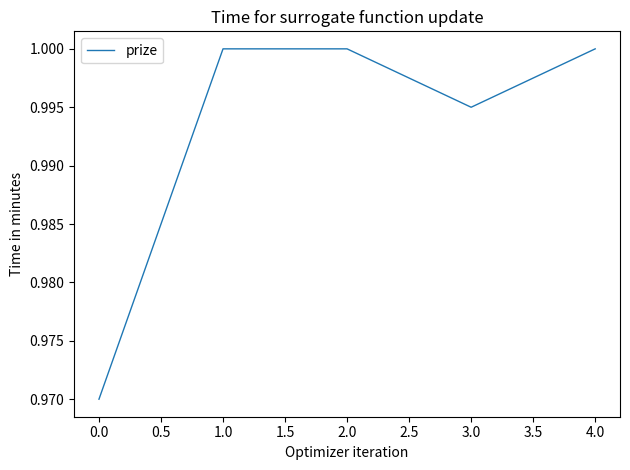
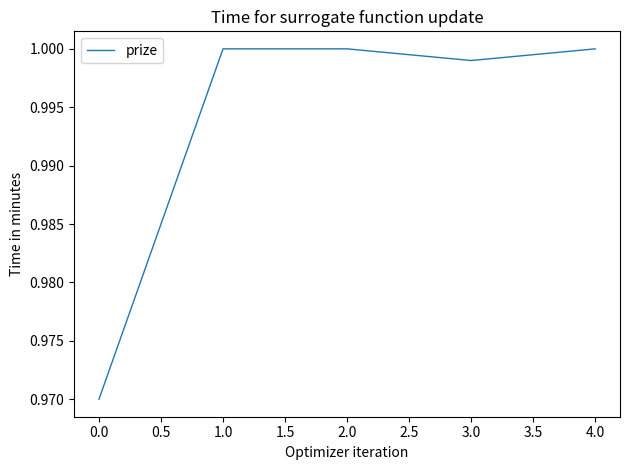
3.0: 0.995 -> 0.999
